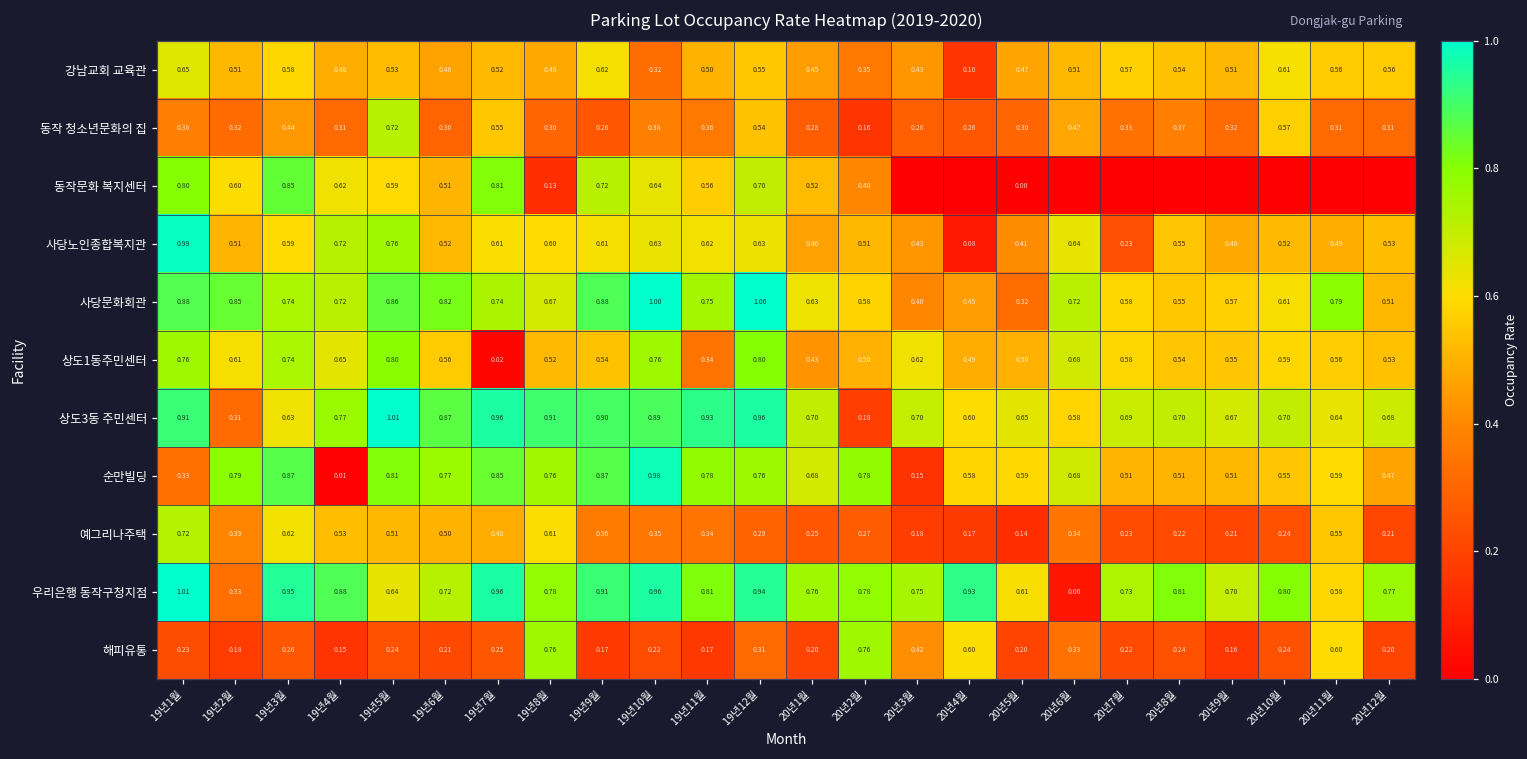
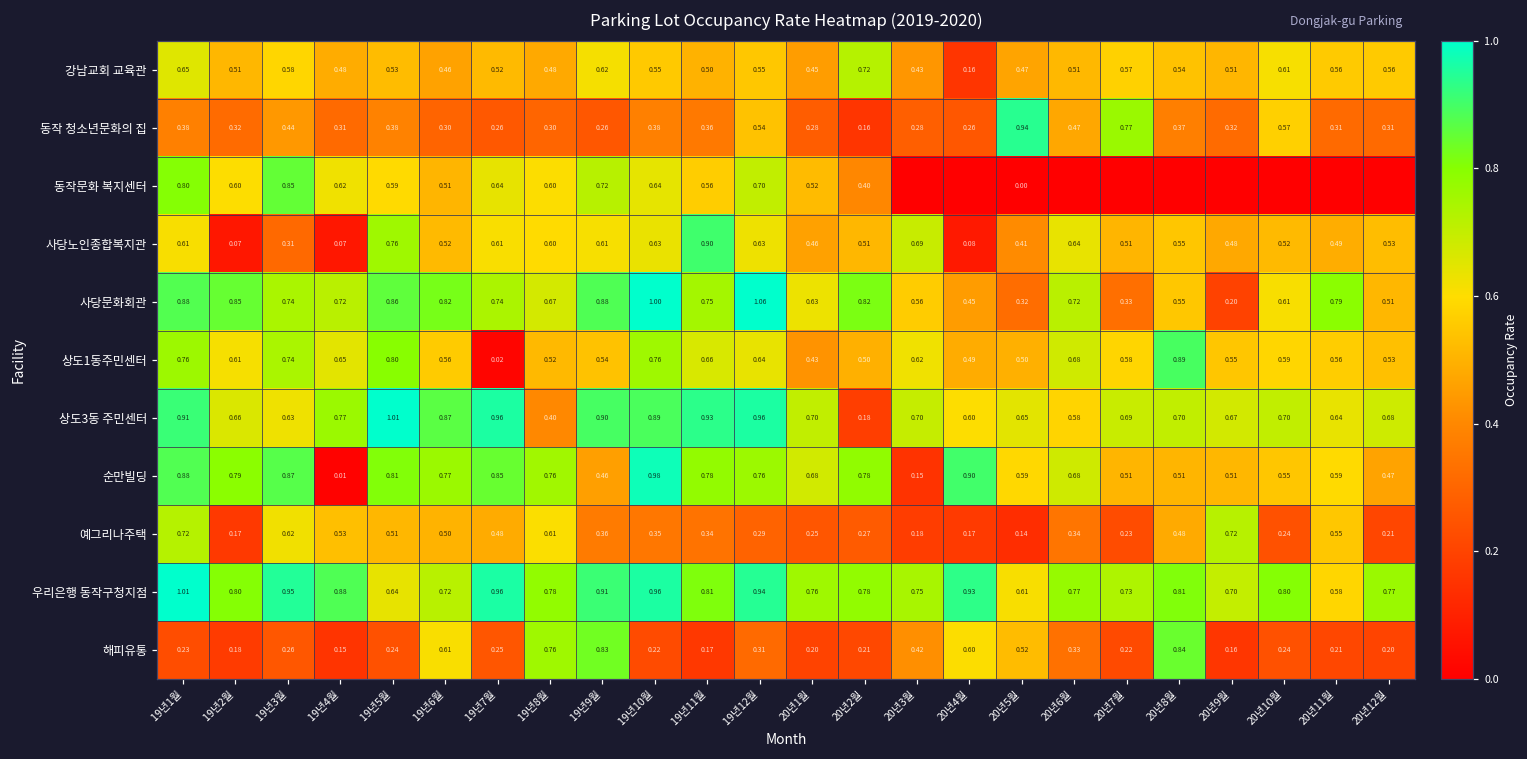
강남교회 교육관, 19년10월: 0.32 -> 0.55
강남교회 교육관, 20년2월: 0.35 -> 0.72
동작 청소년문화의 집, 19년5월: 0.72 -> 0.38
동작 청소년문화의 집, 19년7월: 0.55 -> 0.26
동작 청소년문화의 집, 20년5월: 0.30 -> 0.94
동작 청소년문화의 집, 20년7월: 0.33 -> 0.77
동작문화 복지센터, 19년7월: 0.81 -> 0.64
동작문화 복지센터, 19년8월: 0.13 -> 0.60
사당노인종합복지관, 19년1월: 0.99 -> 0.61
사당노인종합복지관, 19년2월: 0.51 -> 0.07
사당노인종합복지관, 19년3월: 0.59 -> 0.31
사당노인종합복지관, 19년4월: 0.72 -> 0.07
사당노인종합복지관, 19년11월: 0.62 -> 0.90
사당노인종합복지관, 20년3월: 0.43 -> 0.69
사당노인종합복지관, 20년7월: 0.23 -> 0.51
사당문화회관, 20년2월: 0.58 -> 0.82
사당문화회관, 20년3월: 0.40 -> 0.56
사당문화회관, 20년7월: 0.58 -> 0.33
사당문화회관, 20년9월: 0.57 -> 0.20
상도1동주민센터, 19년11월: 0.34 -> 0.66
상도1동주민센터, 19년12월: 0.80 -> 0.64
상도1동주민센터, 20년8월: 0.54 -> 0.89
상도3동 주민센터, 19년2월: 0.31 -> 0.66
상도3동 주민센터, 19년8월: 0.91 -> 0.40
순만빌딩, 19년1월: 0.33 -> 0.88
순만빌딩, 19년9월: 0.87 -> 0.46
순만빌딩, 20년4월: 0.58 -> 0.90
예그리나주택, 19년2월: 0.39 -> 0.17
예그리나주택, 20년8월: 0.22 -> 0.48
예그리나주택, 20년9월: 0.21 -> 0.72
우리은행 동작구청지점, 19년2월: 0.33 -> 0.80
우리은행 동작구청지점, 20년6월: 0.06 -> 0.77
해피유통, 19년6월: 0.21 -> 0.61
해피유통, 19년9월: 0.17 -> 0.83
해피유통, 20년2월: 0.76 -> 0.21
해피유통, 20년5월: 0.20 -> 0.52
해피유통, 20년8월: 0.24 -> 0.84
해피유통, 20년11월: 0.60 -> 0.21
